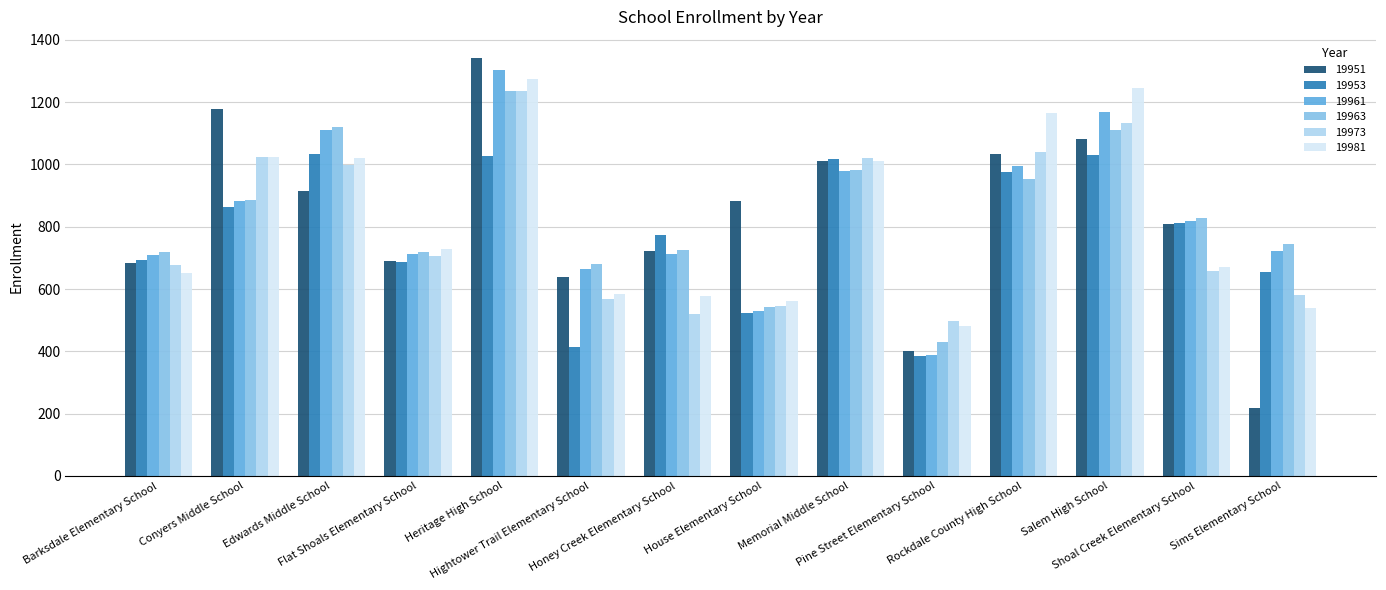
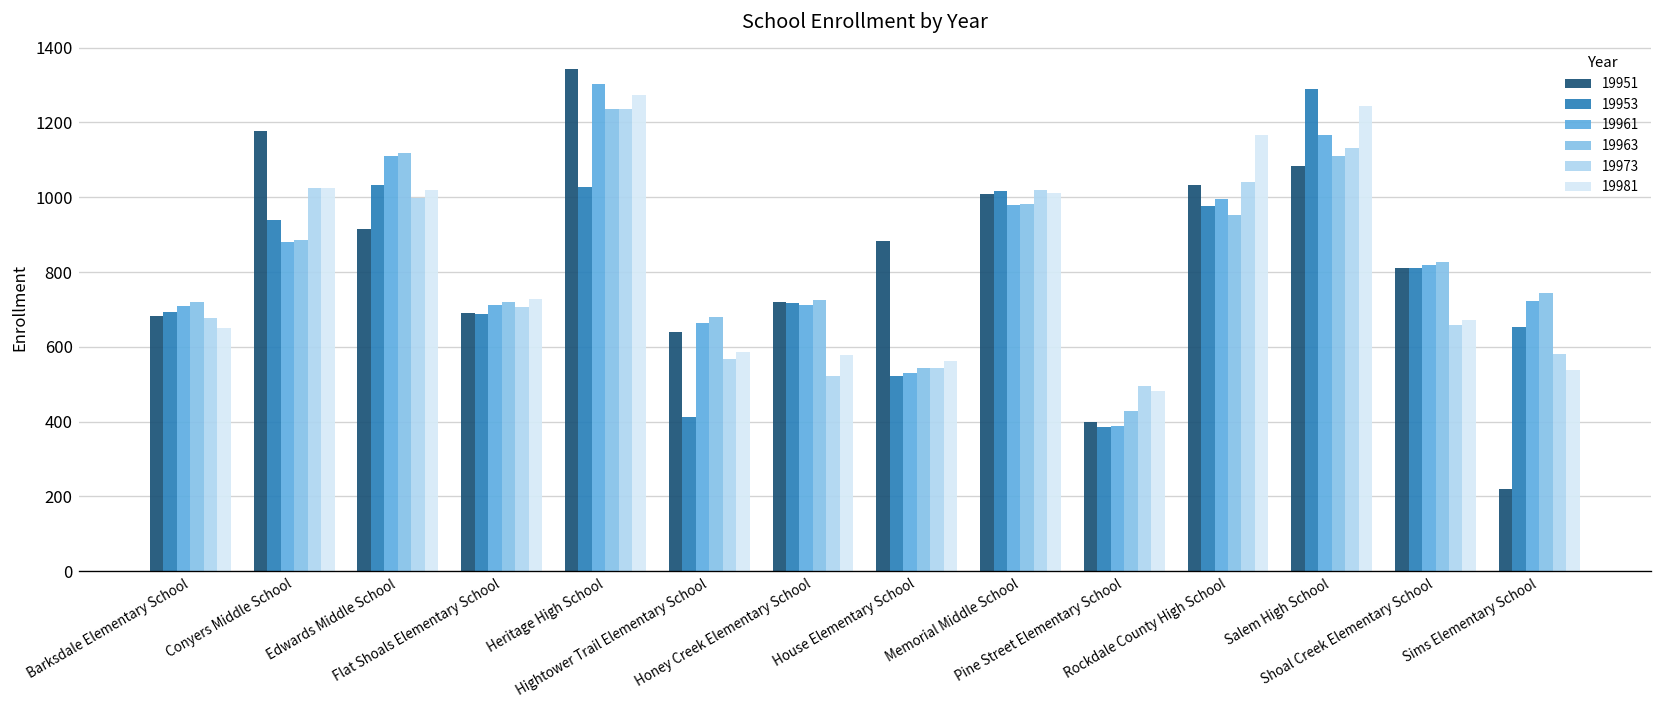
19953, Conyers Middle School: 860 -> 940
19953, Honey Creek Elementary School: 770 -> 720
19953, Salem High School: 1030 -> 1290
